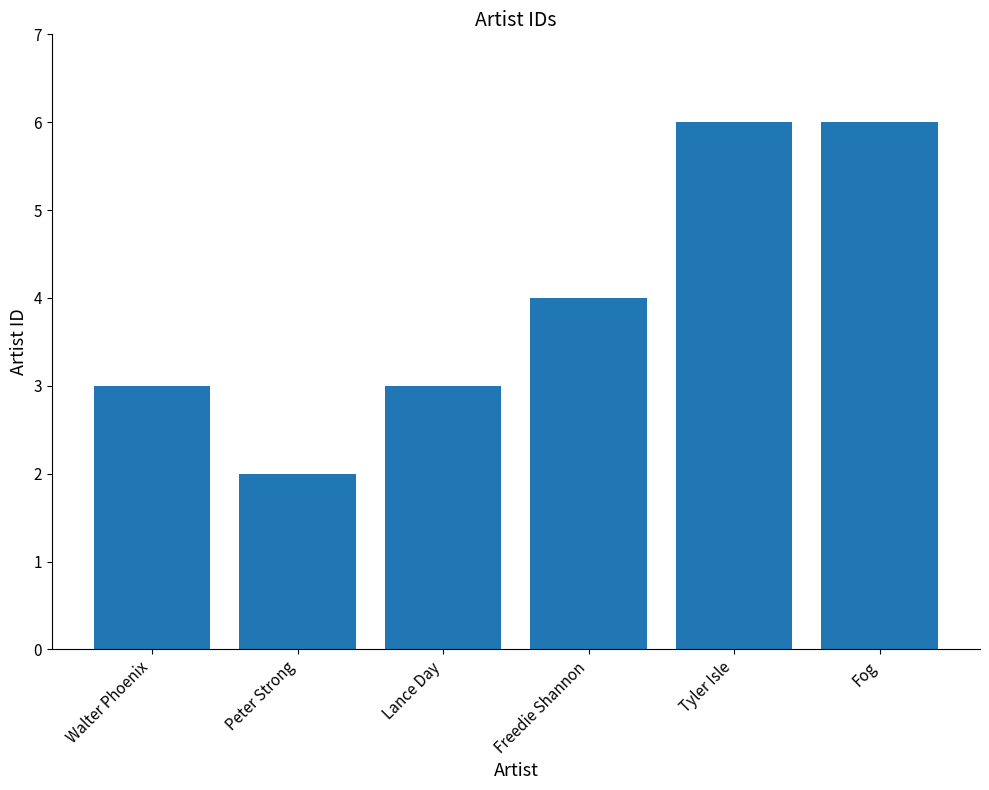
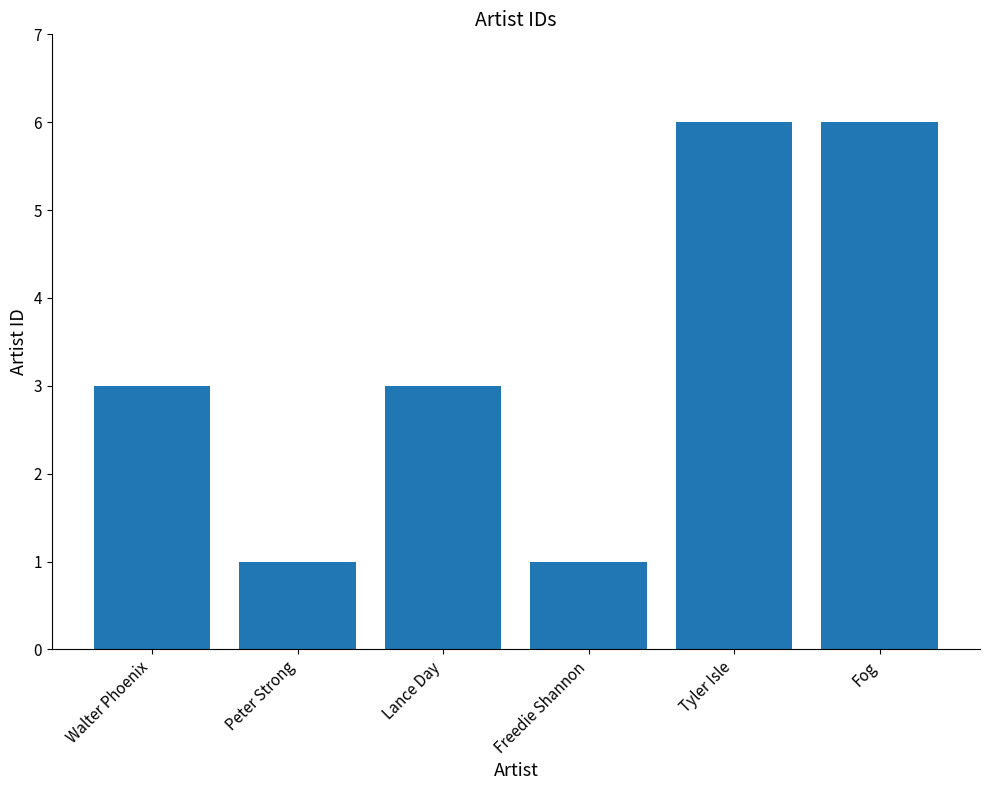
Peter Strong: 2 -> 1
Freedie Shannon: 4 -> 1
